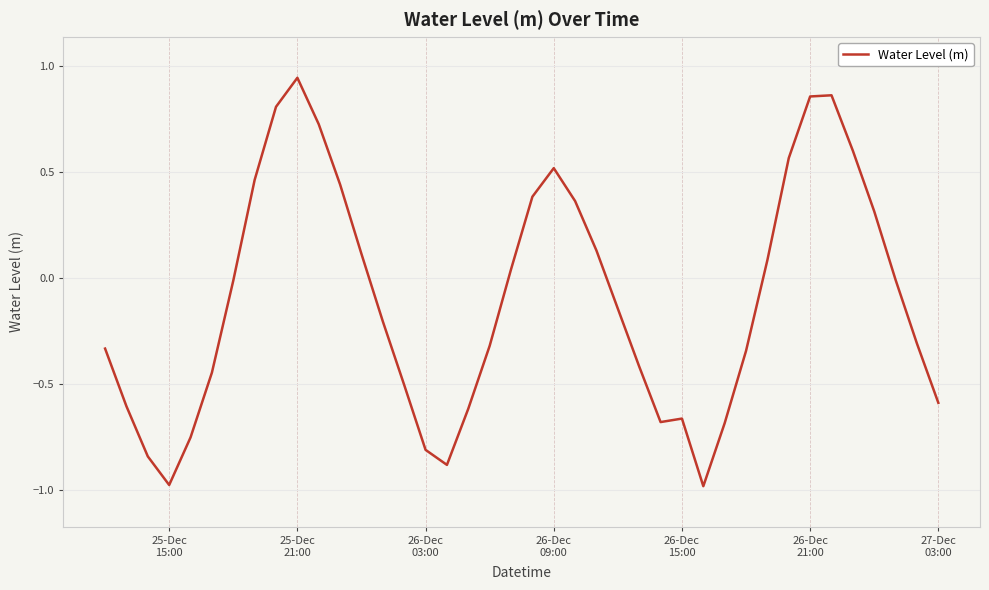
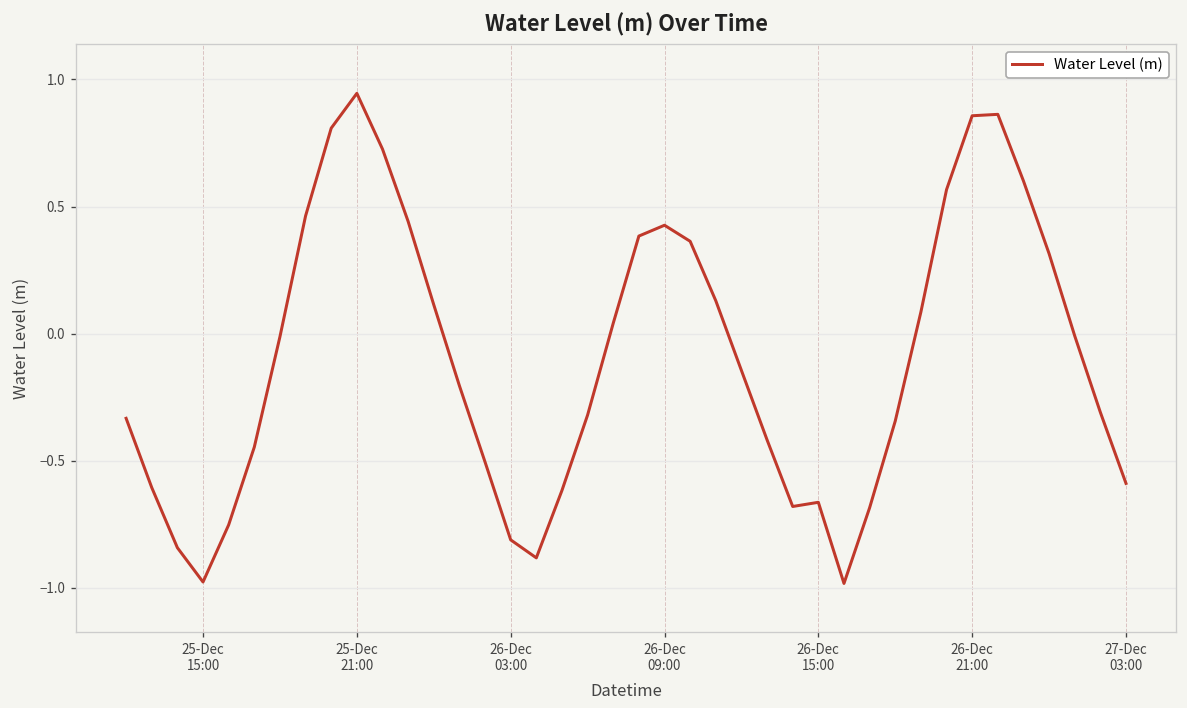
26-Dec 09:00: 0.52 -> 0.43
